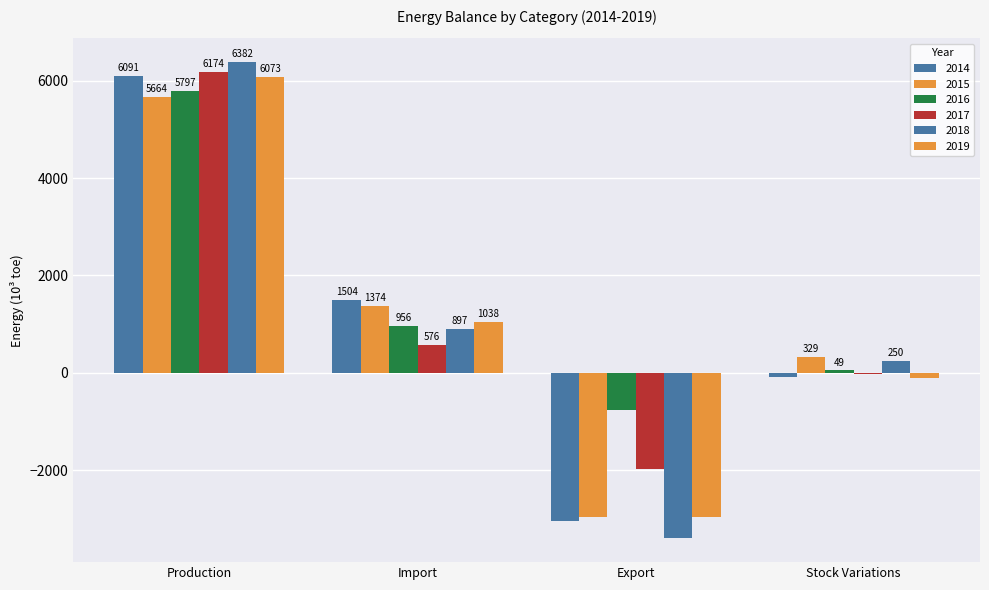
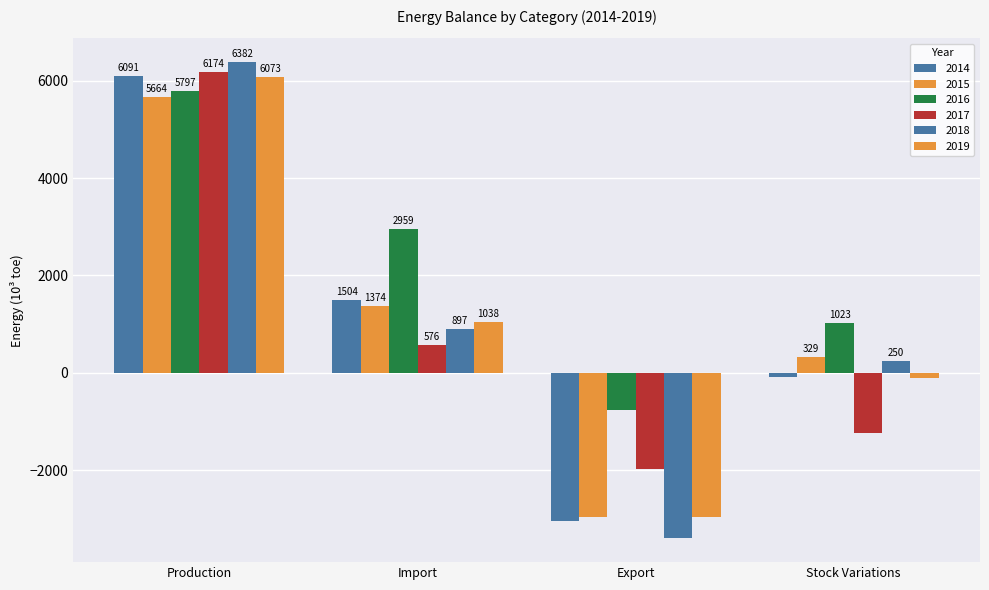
2016, Import: 956 -> 2959
2016, Stock Variations: 49 -> 1023
2017, Stock Variations: 0 -> -1200
